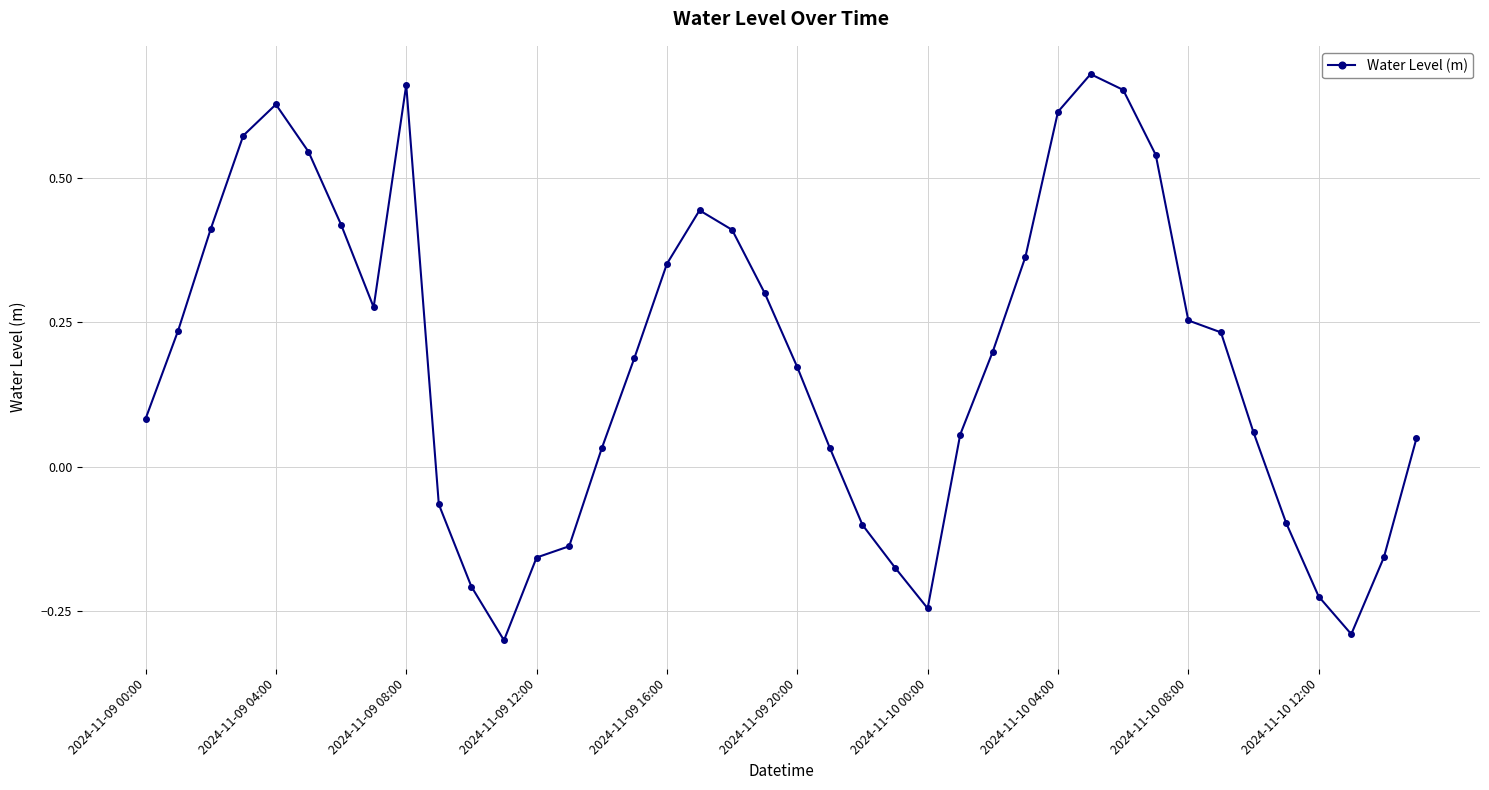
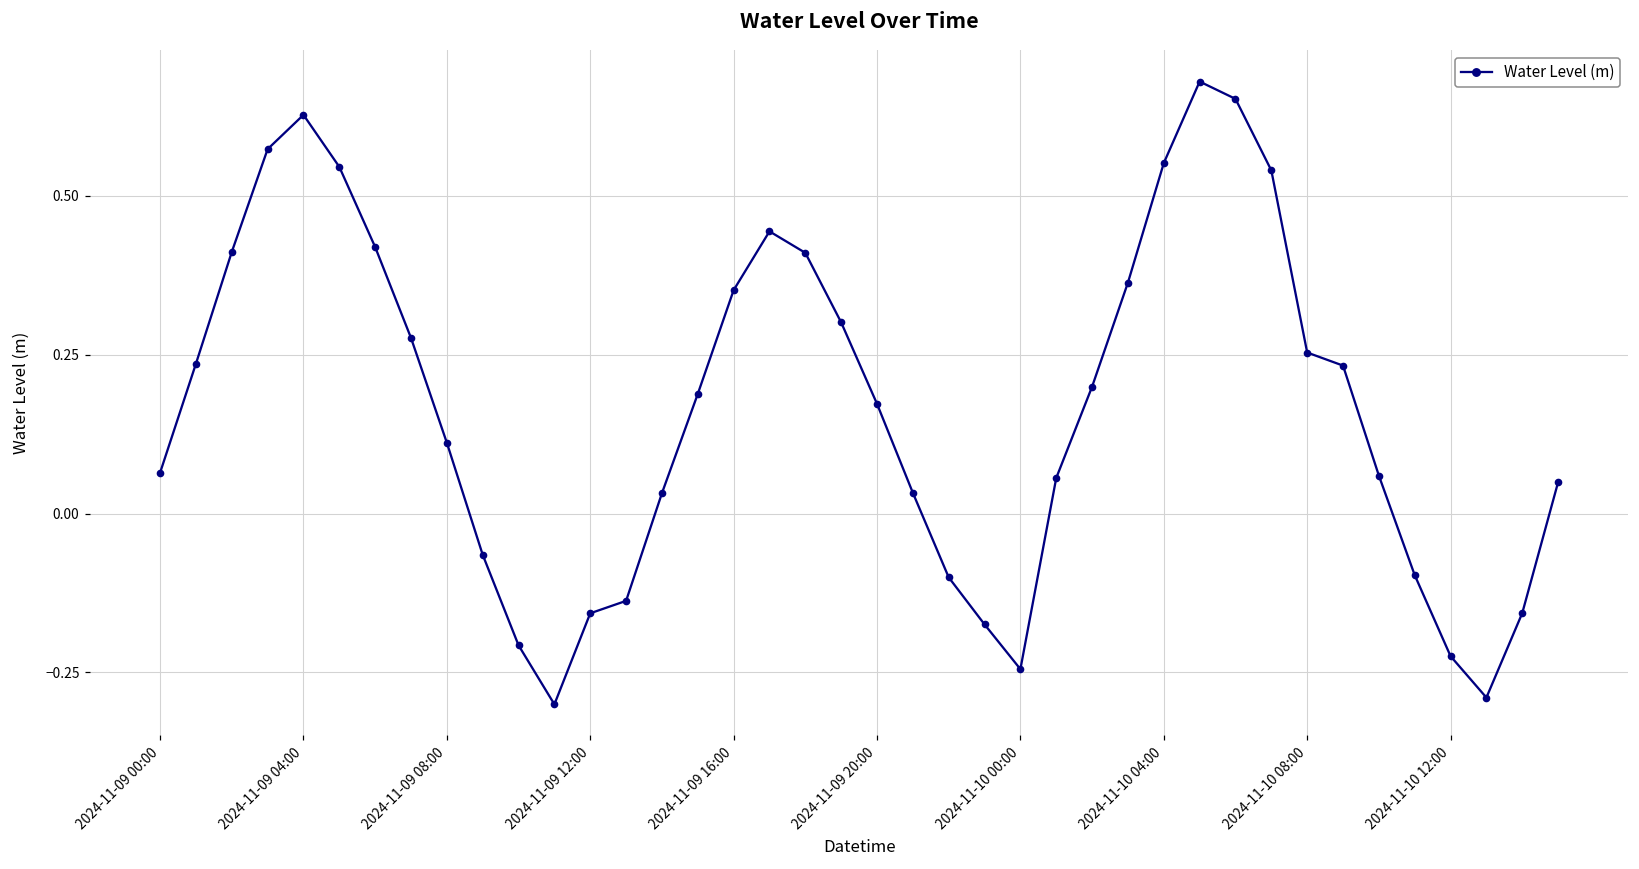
2024-11-09 00:00: 0.08 -> 0.06
2024-11-09 08:00: 0.66 -> 0.11
2024-11-10 04:00: 0.61 -> 0.55
